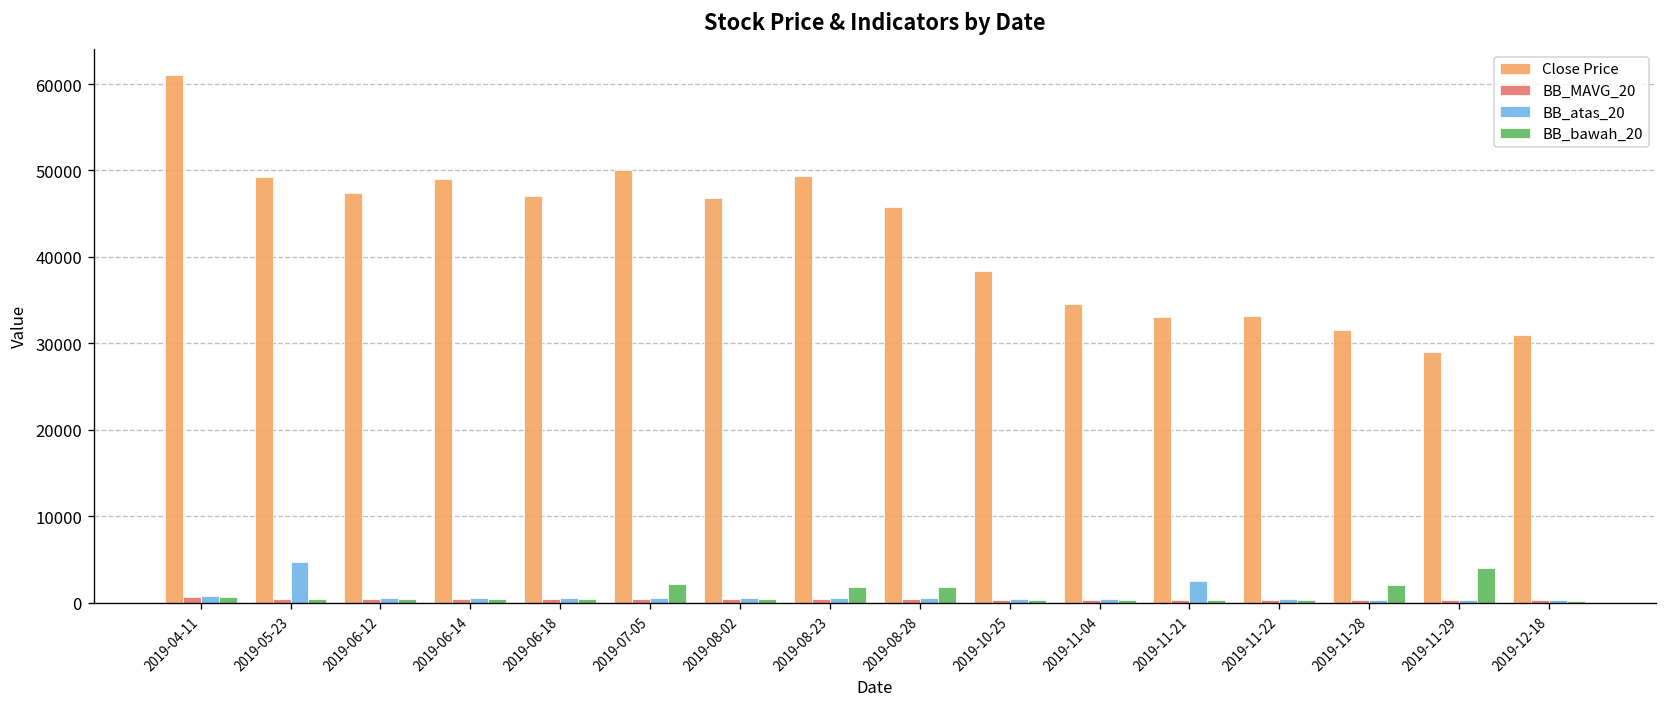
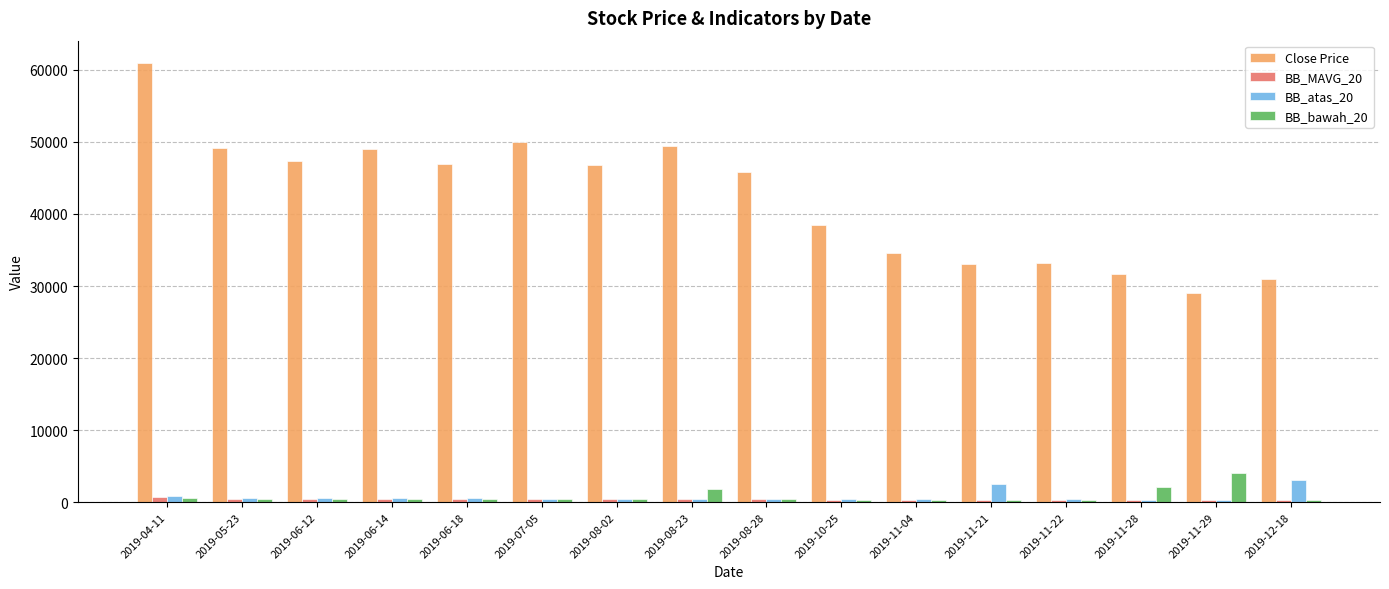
BB_atas_20, 2019-05-23: 5000 -> 1000
BB_bawah_20, 2019-07-05: 2000 -> 0
BB_bawah_20, 2019-08-28: 2000 -> 0
BB_atas_20, 2019-12-18: 0 -> 3000
